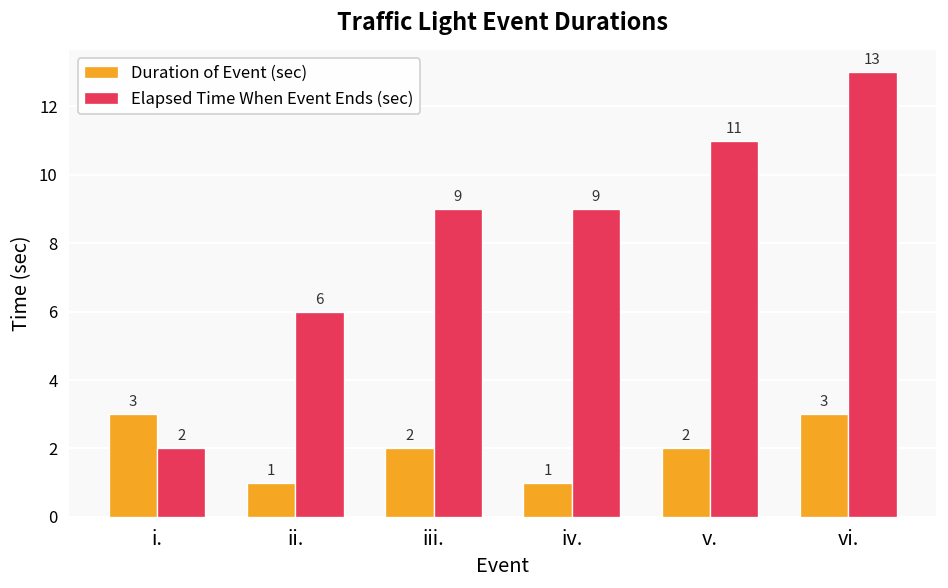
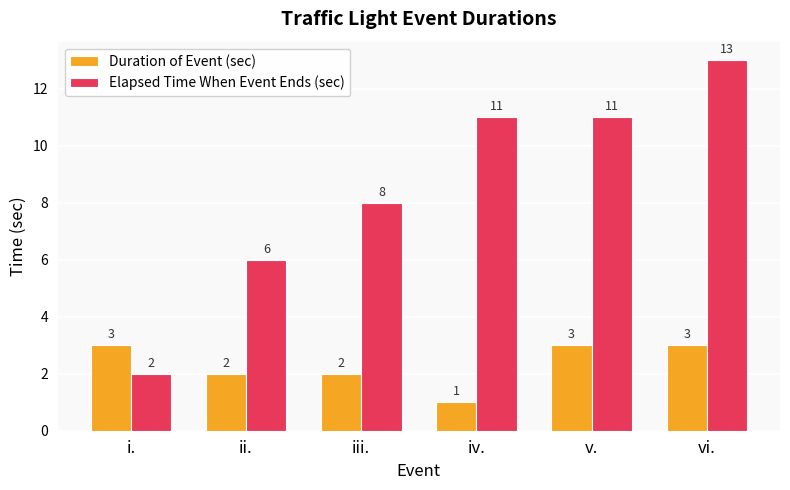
Duration of Event (sec), ii.: 1 -> 2
Elapsed Time When Event Ends (sec), iii.: 9 -> 8
Elapsed Time When Event Ends (sec), iv.: 9 -> 11
Duration of Event (sec), v.: 2 -> 3
